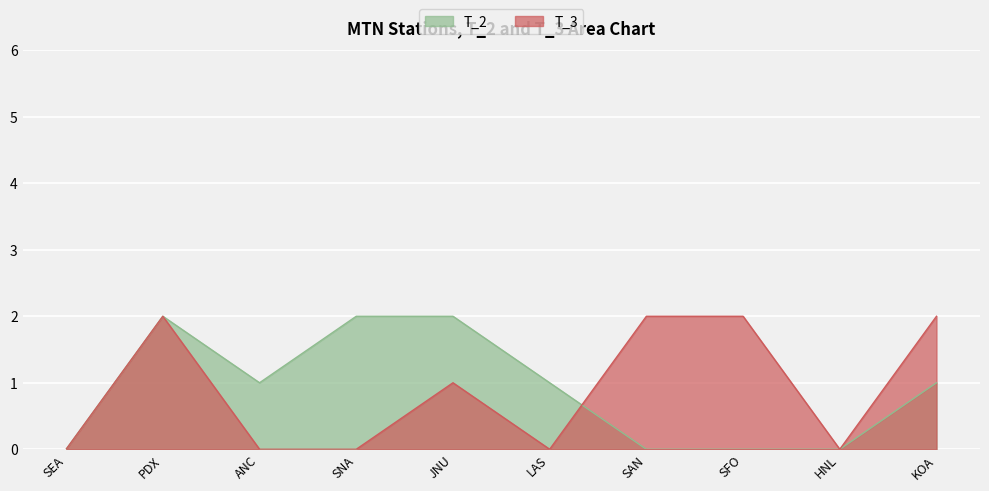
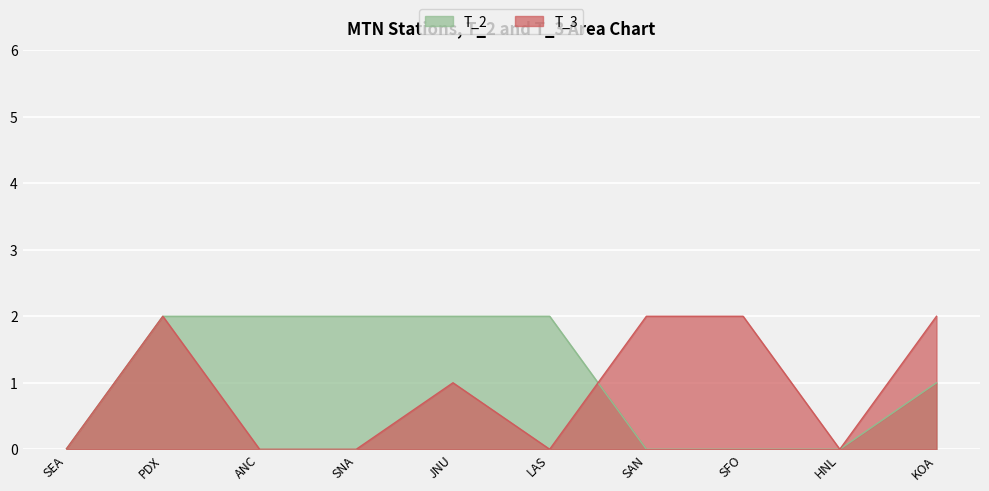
T_2, ANC: 1 -> 2
T_2, LAS: 1 -> 2
